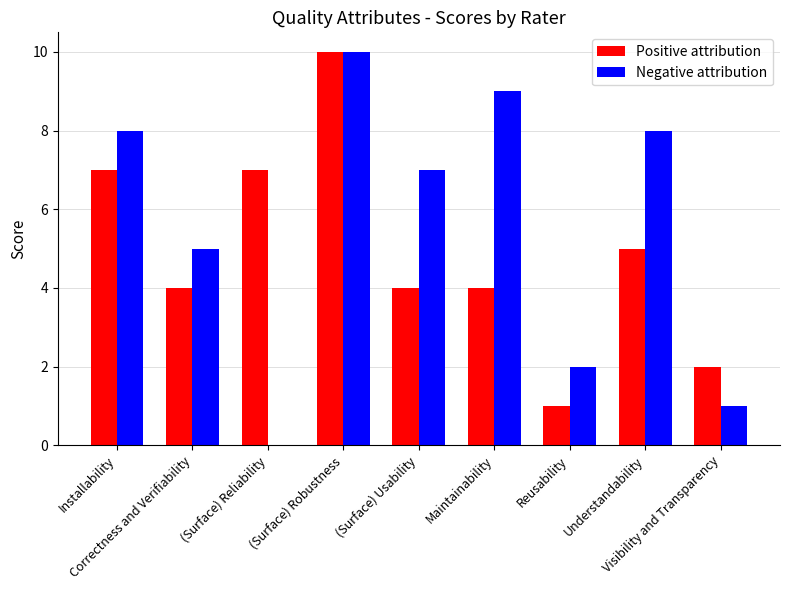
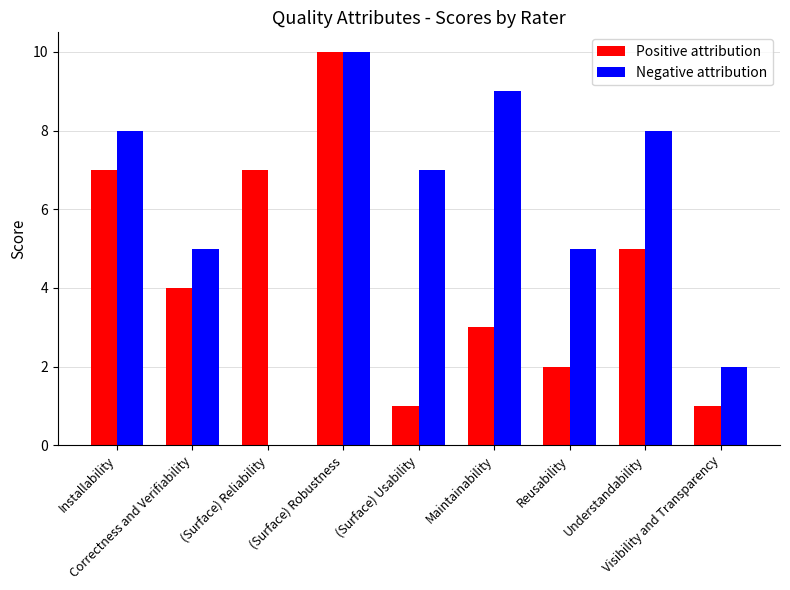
Positive attribution, (Surface) Usability: 4 -> 1
Positive attribution, Maintainability: 4 -> 3
Positive attribution, Reusability: 1 -> 2
Negative attribution, Reusability: 2 -> 5
Positive attribution, Visibility and Transparency: 2 -> 1
Negative attribution, Visibility and Transparency: 1 -> 2
